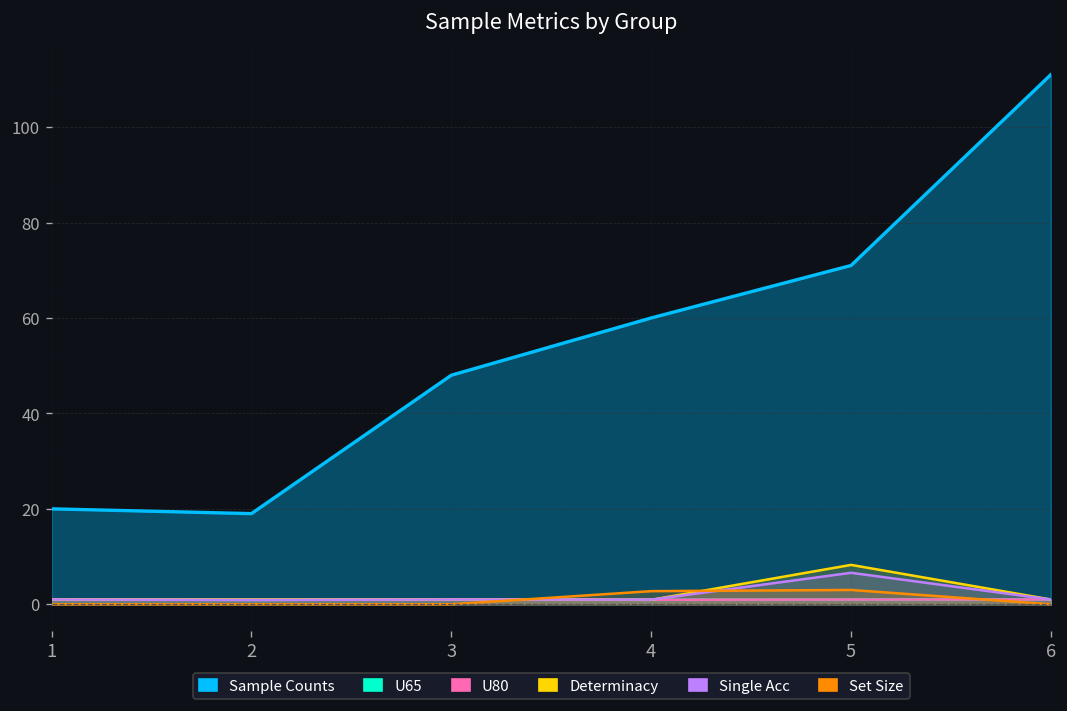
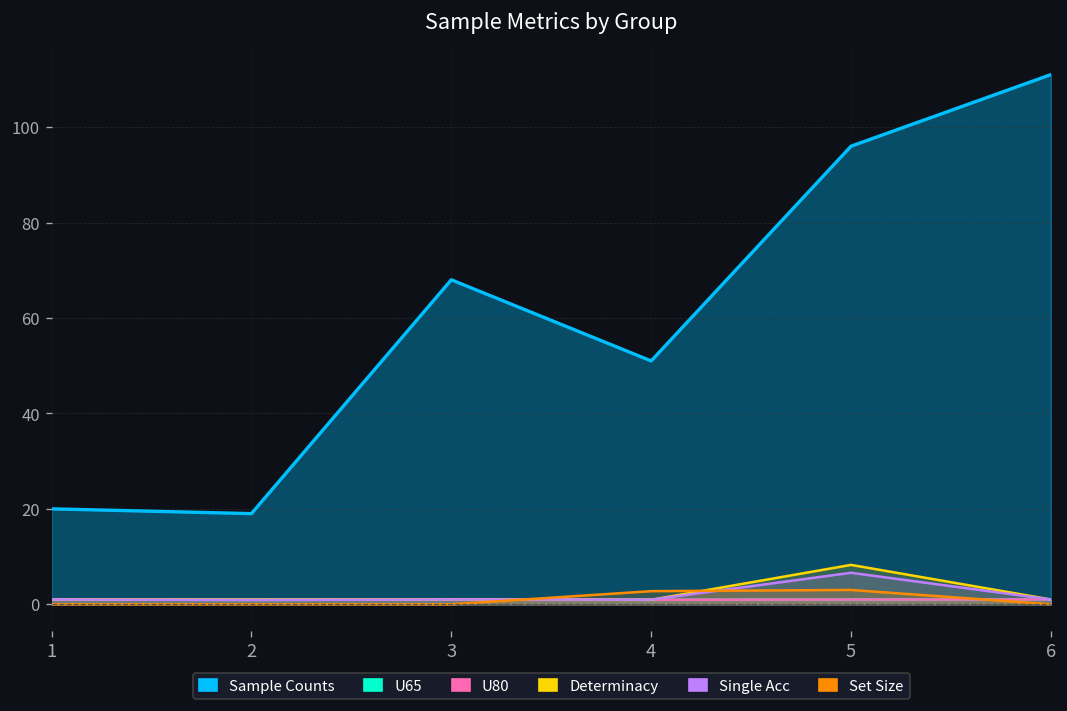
Sample Counts, 3: 48 -> 68
Sample Counts, 4: 60 -> 51
Sample Counts, 5: 71 -> 96
